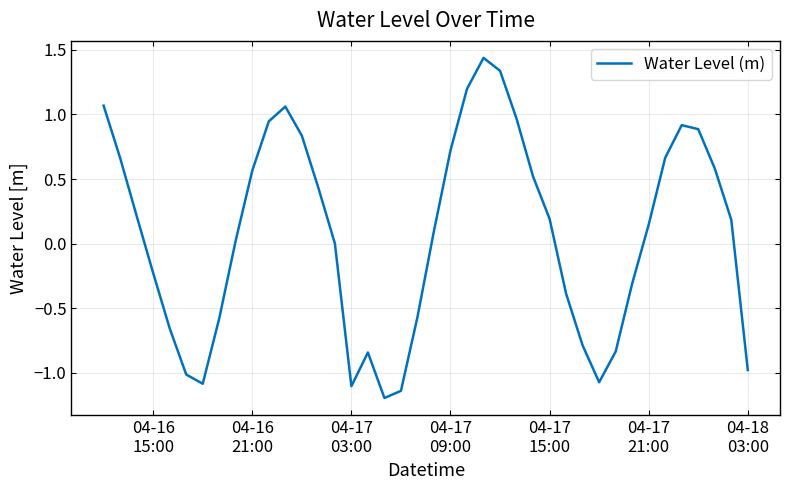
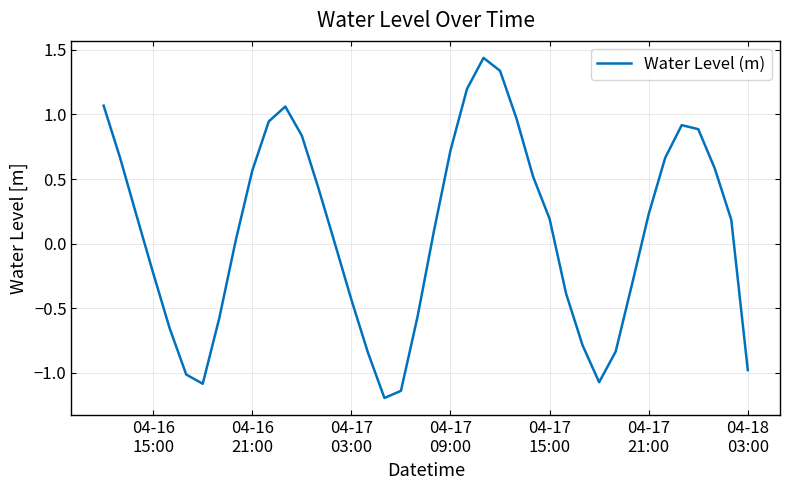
04-17 03:00: -1.11 -> -0.44
04-17 21:00: 0.15 -> 0.23
